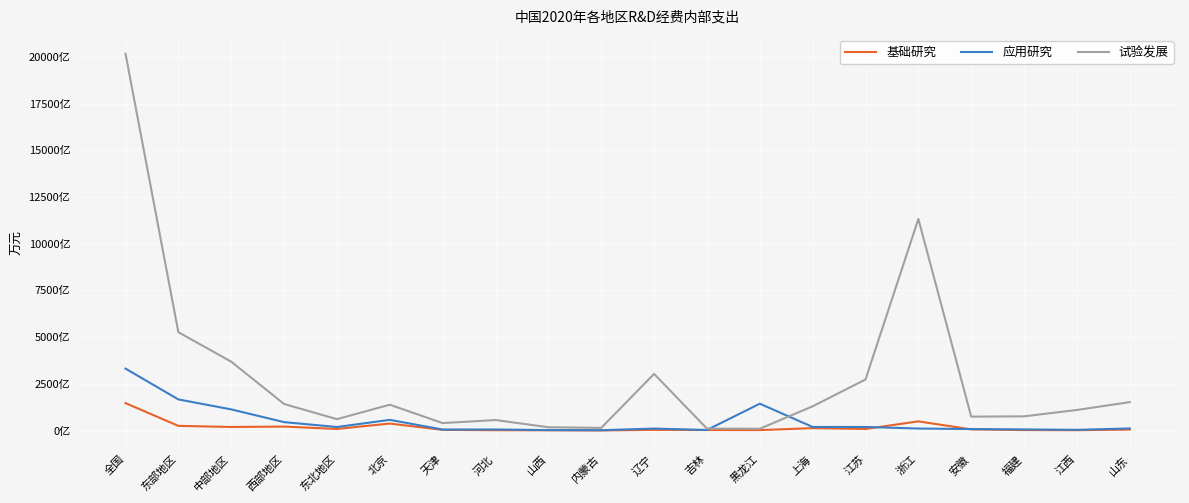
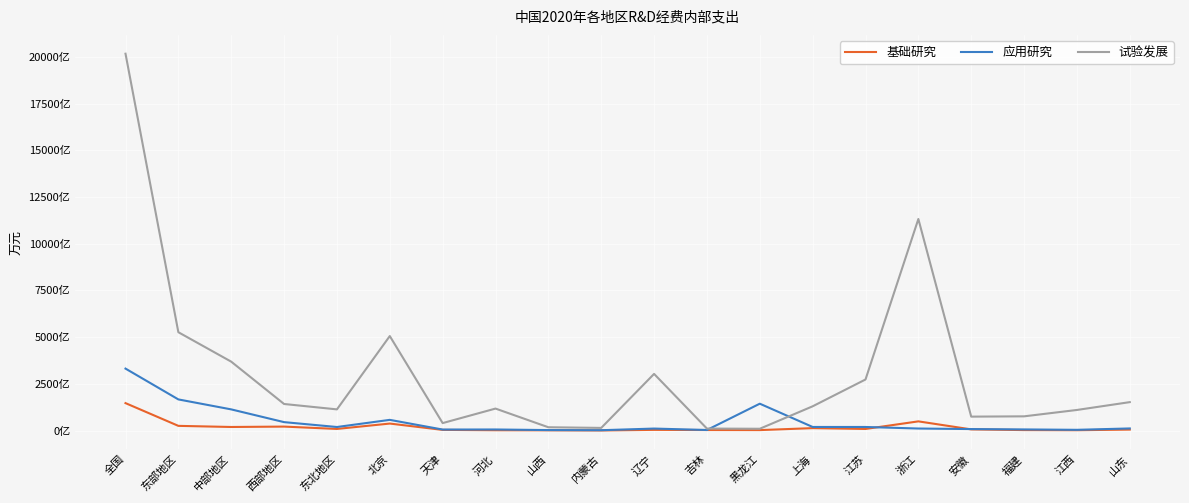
试验发展, 东北地区: 600亿 -> 1100亿
试验发展, 北京: 1400亿 -> 5100亿
试验发展, 河北: 600亿 -> 1200亿
